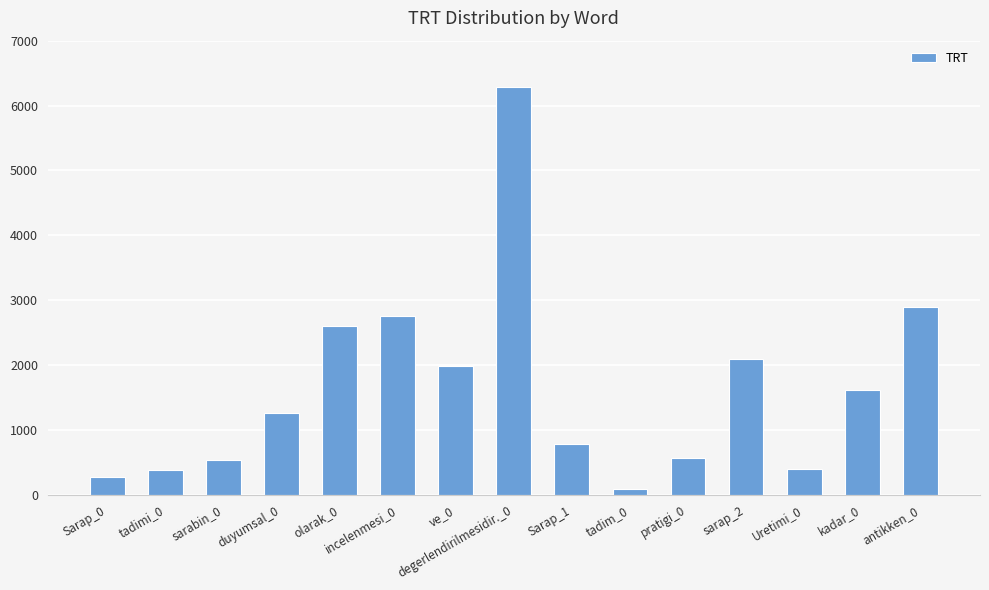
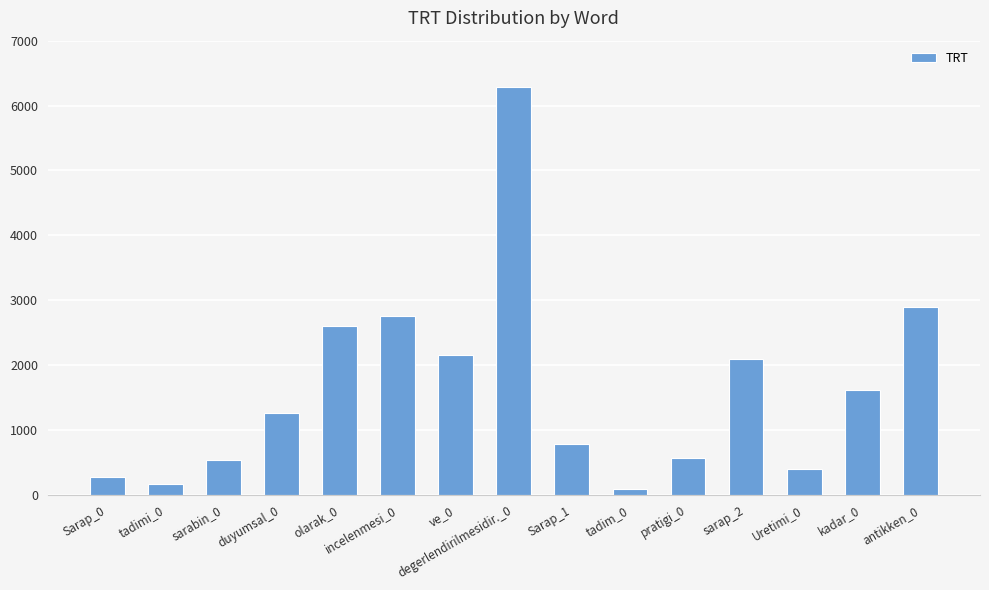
tadimi_0: 400 -> 200
ve_0: 2000 -> 2200
